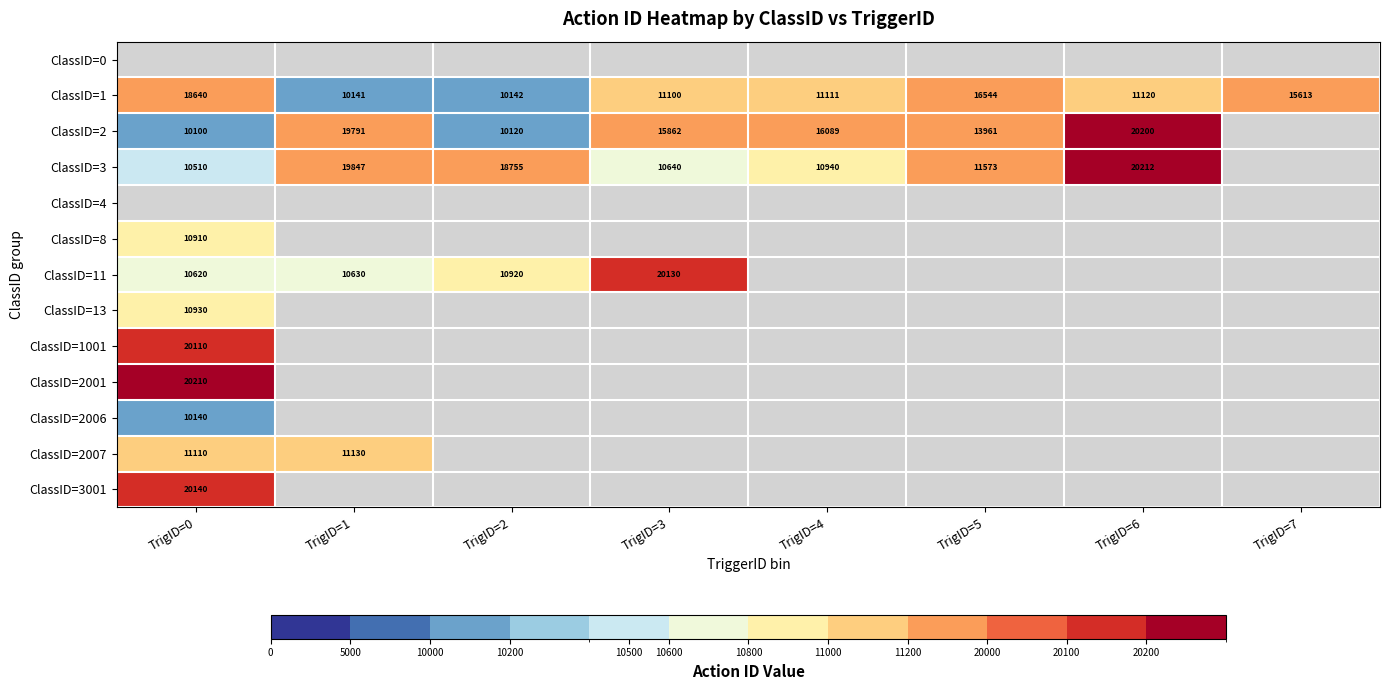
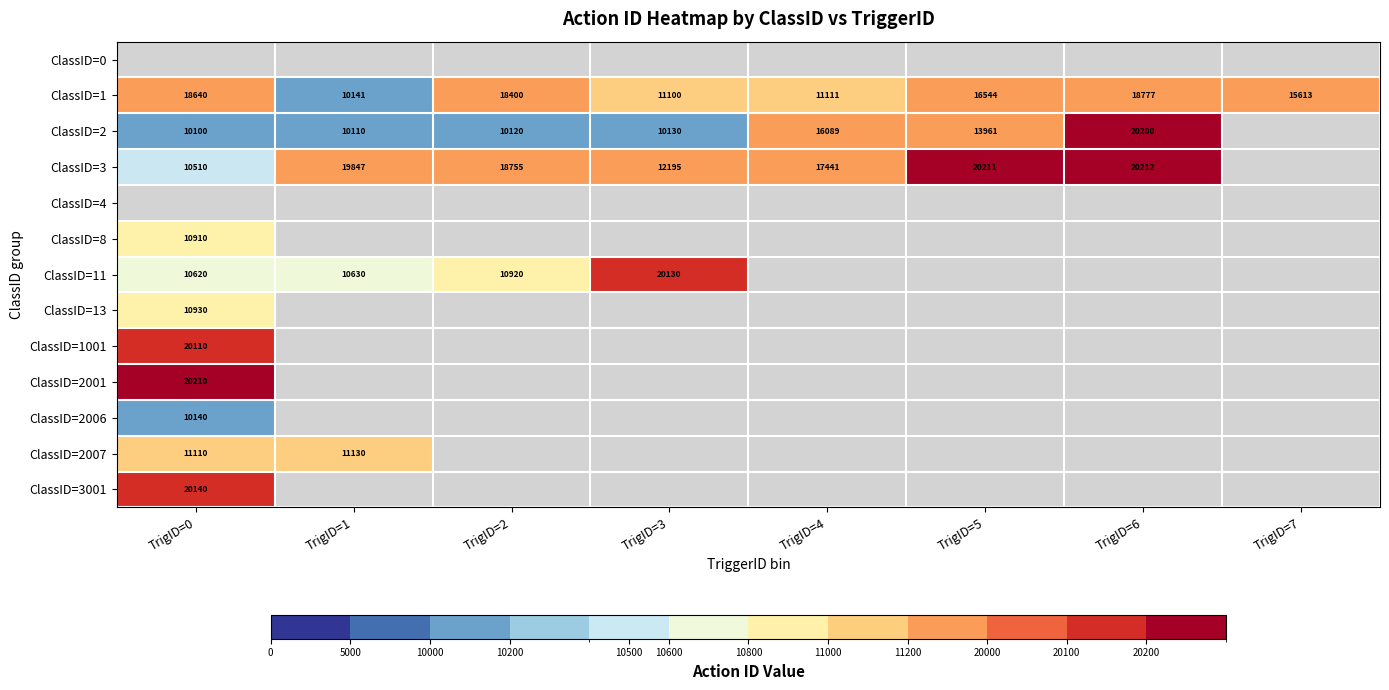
ClassID=1, TrigID=2: 10142 -> 18400
ClassID=1, TrigID=6: 11120 -> 18777
ClassID=2, TrigID=1: 19791 -> 10110
ClassID=2, TrigID=3: 15862 -> 10130
ClassID=3, TrigID=3: 10640 -> 12195
ClassID=3, TrigID=4: 10940 -> 17441
ClassID=3, TrigID=5: 11573 -> 20211
